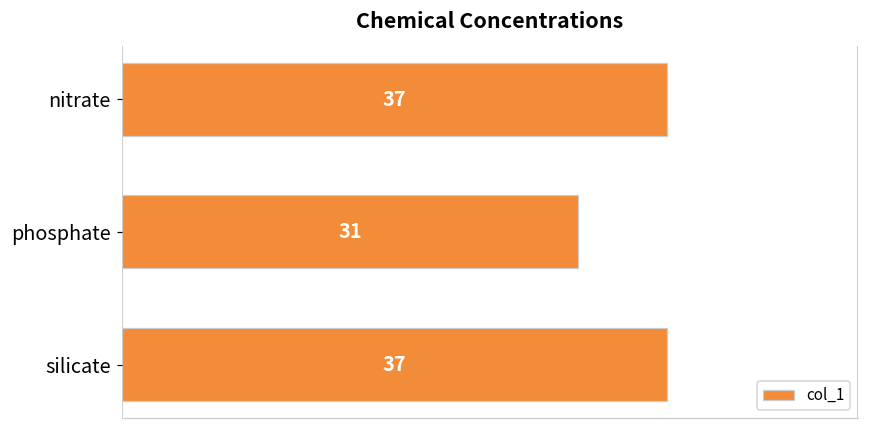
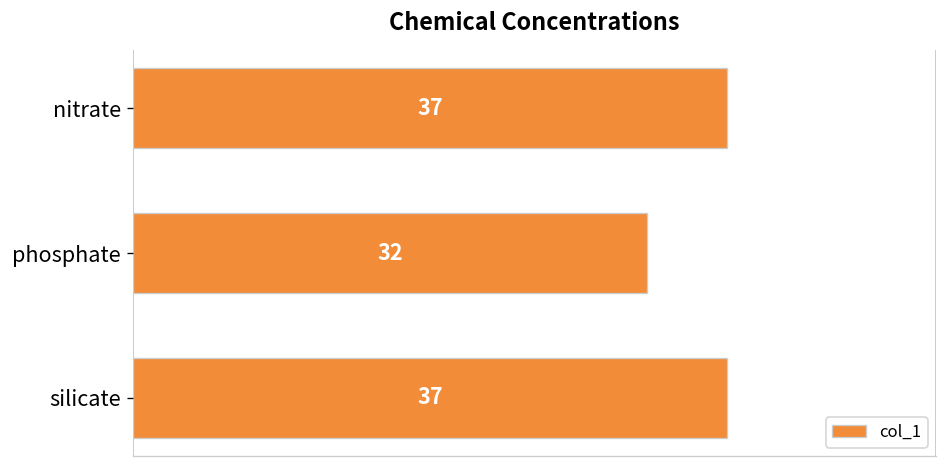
phosphate: 31 -> 32
